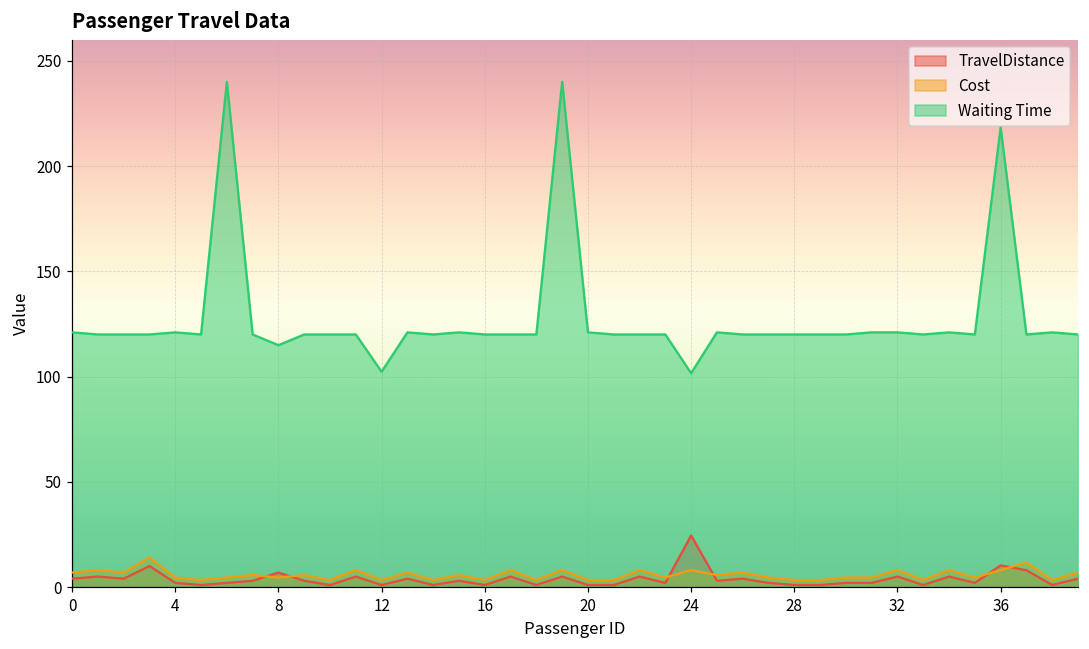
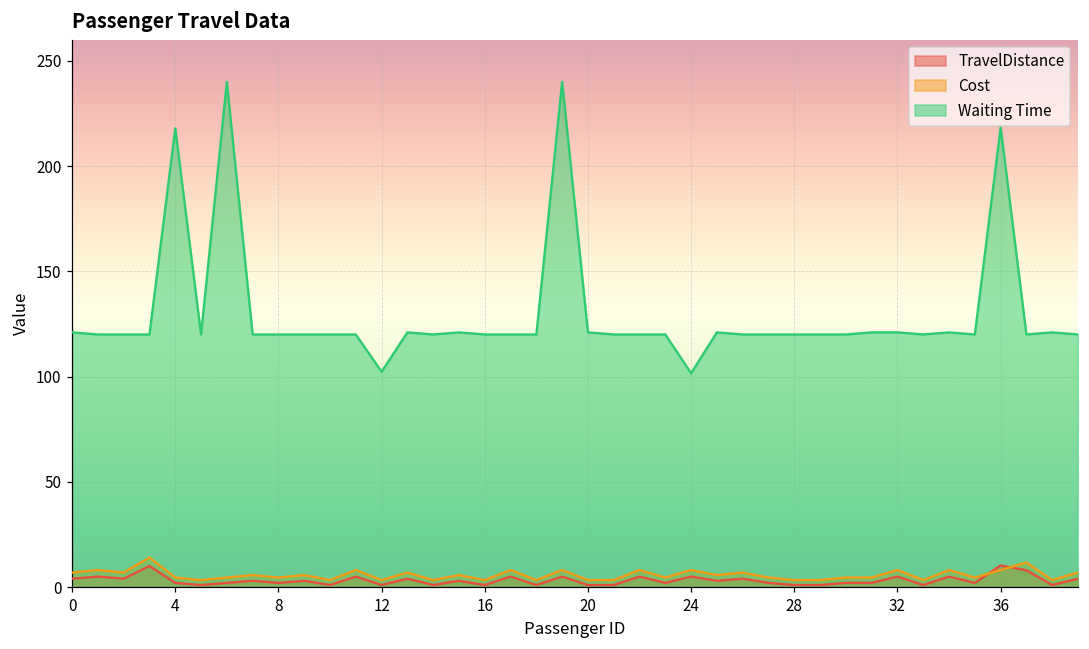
Waiting Time, 4: 121 -> 218
TravelDistance, 8: 7 -> 2
Waiting Time, 8: 115 -> 120
TravelDistance, 24: 25 -> 5
